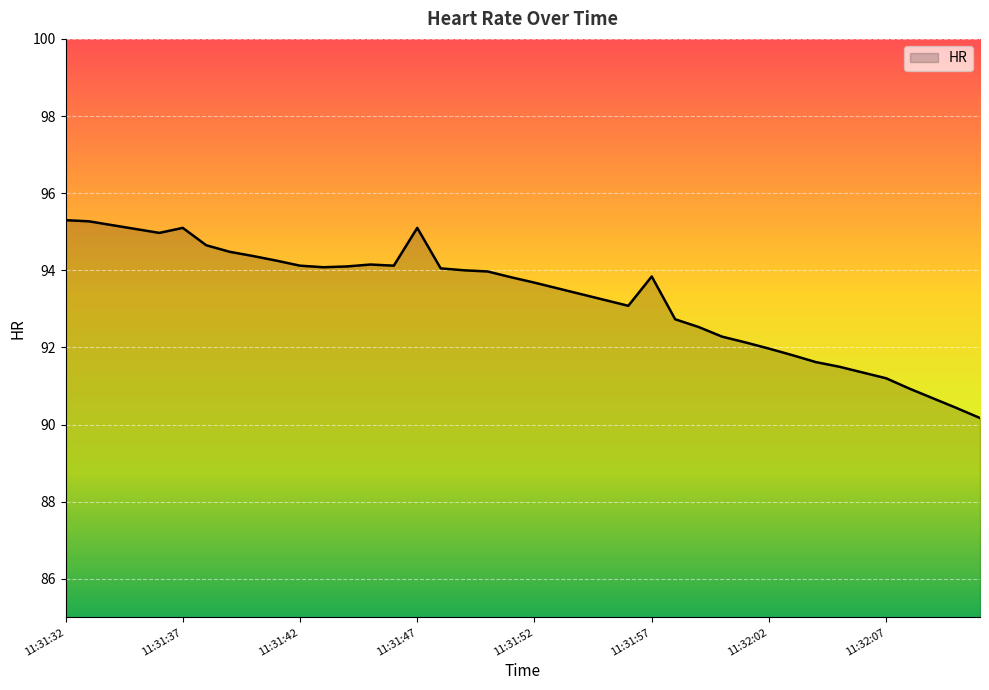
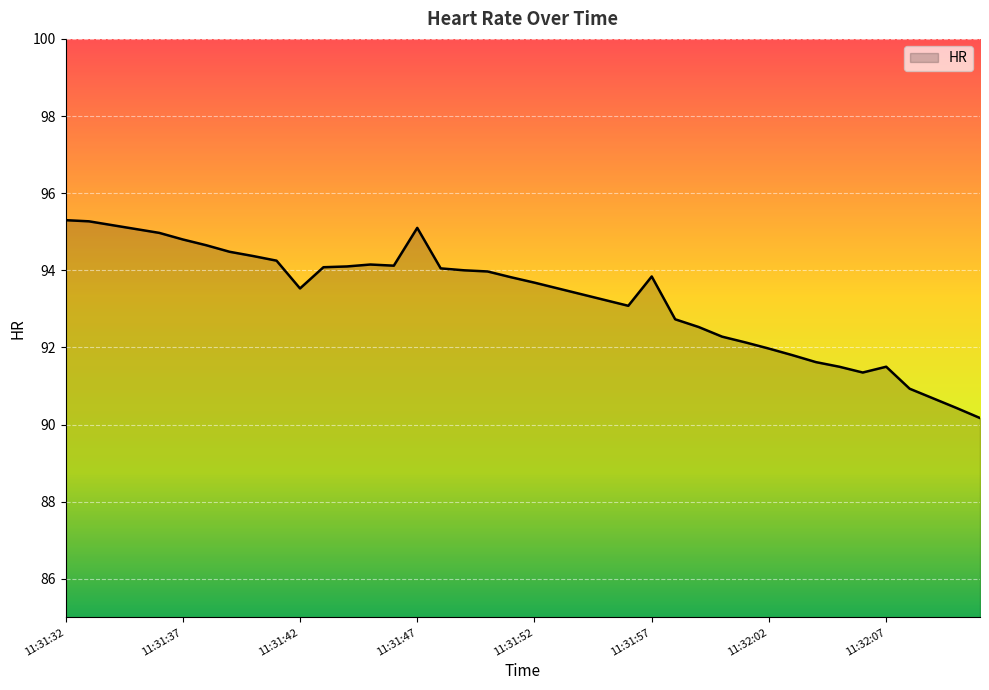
11:31:37: 95.1 -> 94.8
11:31:42: 94.1 -> 93.5
11:32:07: 91.2 -> 91.5
